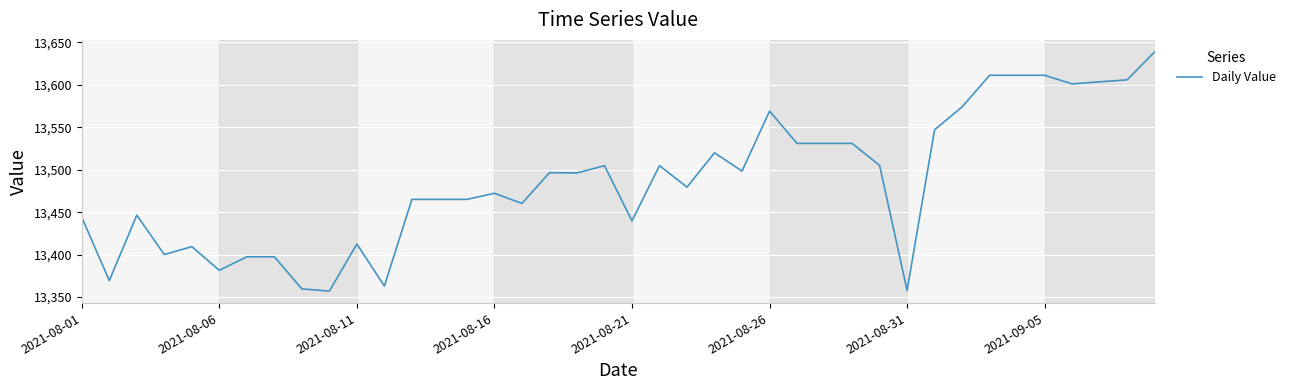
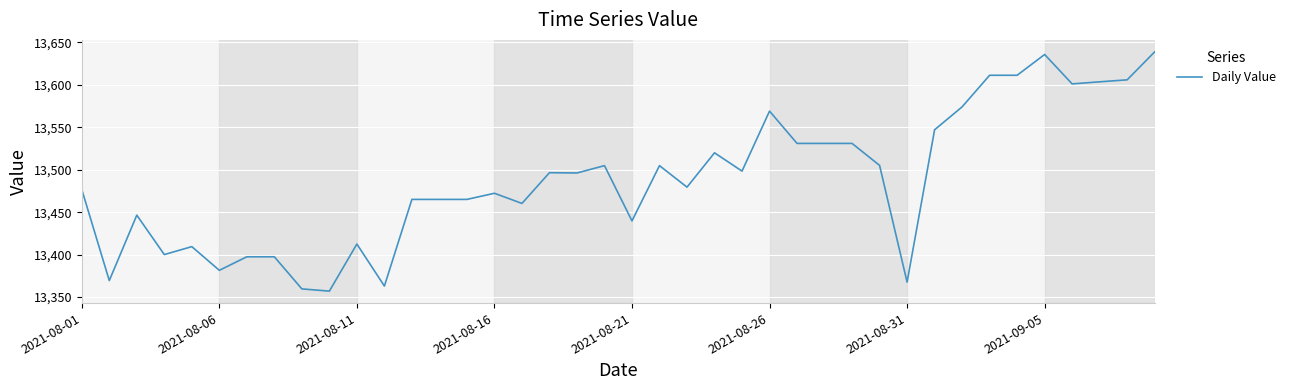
2021-08-01: 13,440 -> 13,480
2021-08-31: 13,360 -> 13,370
2021-09-05: 13,610 -> 13,640
